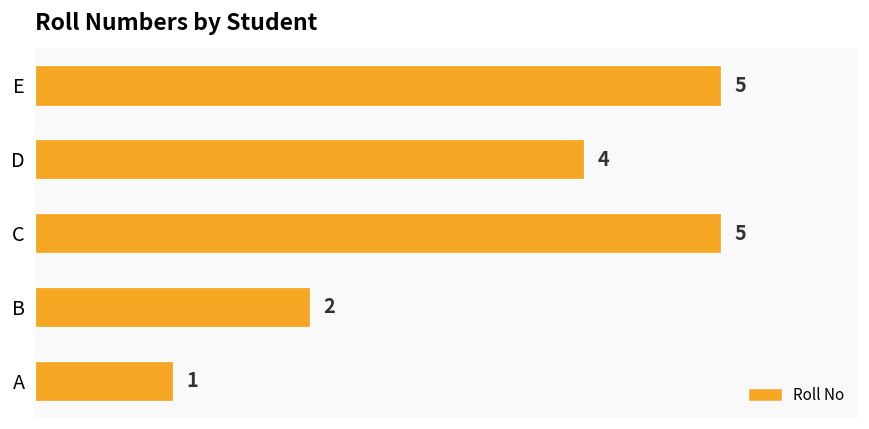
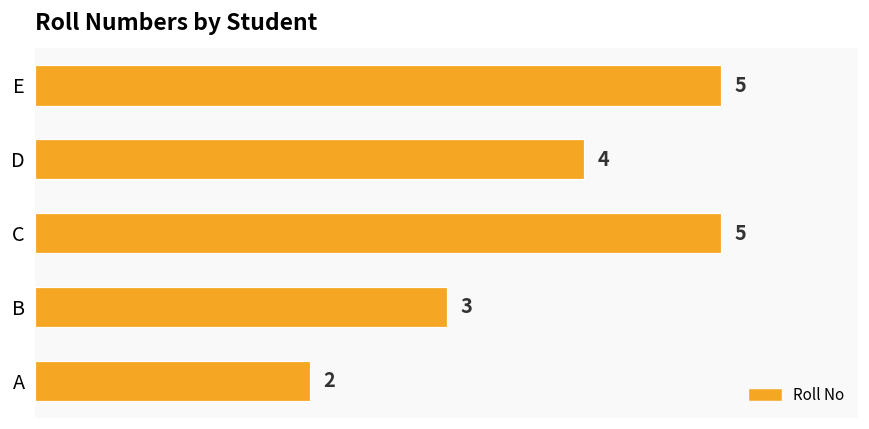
B: 2 -> 3
A: 1 -> 2
